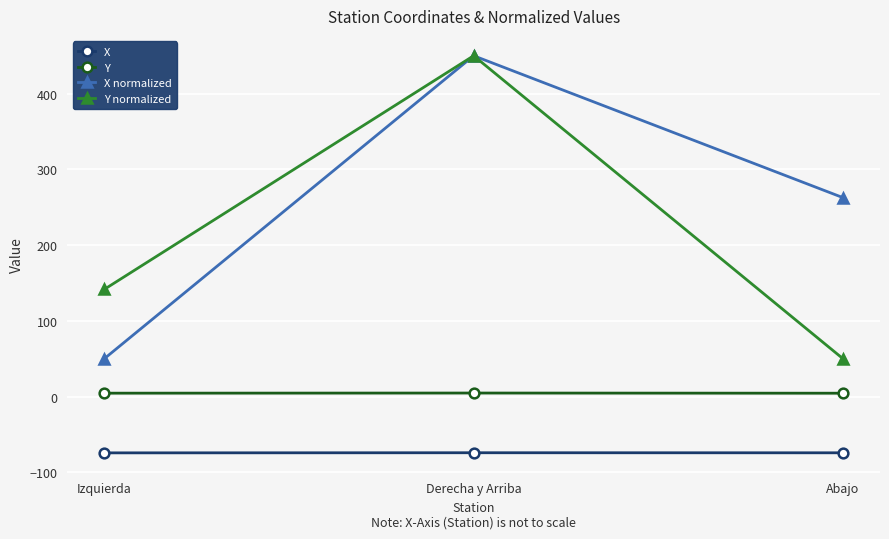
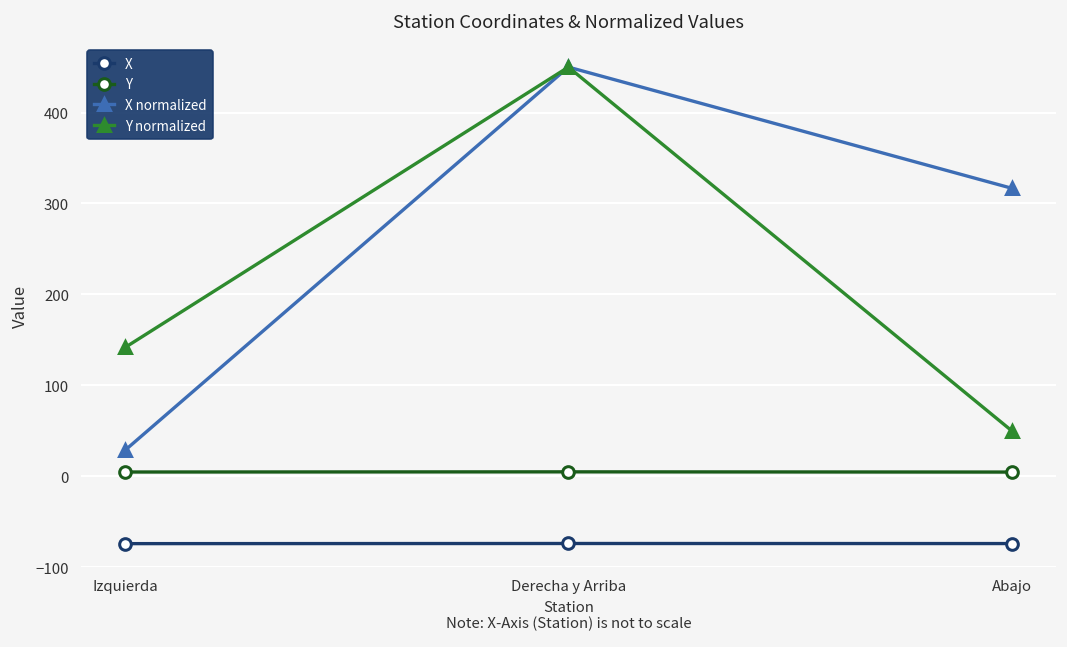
X normalized, Izquierda: 50 -> 30
X normalized, Abajo: 260 -> 320
